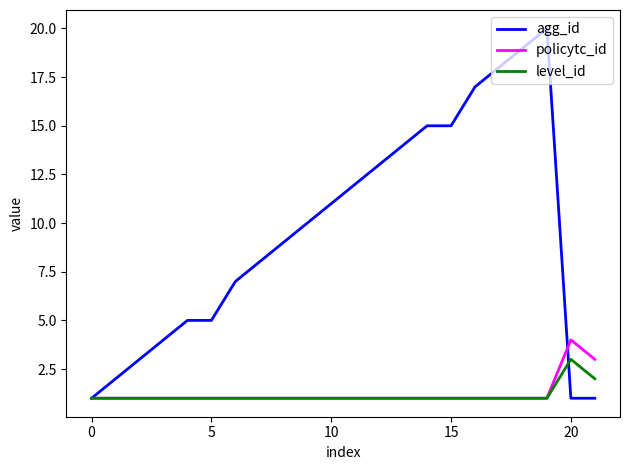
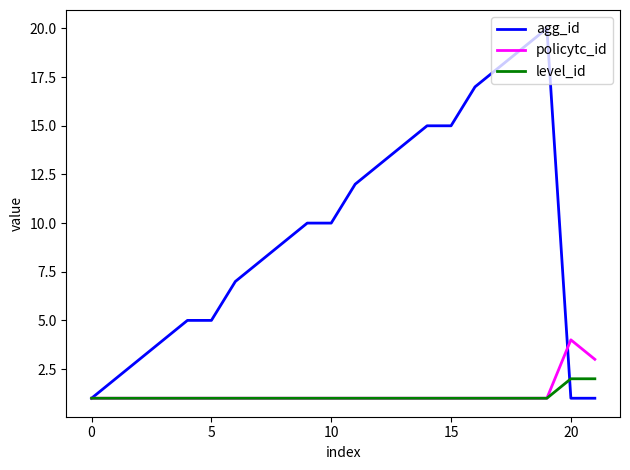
agg_id, 10: 11 -> 10
level_id, 20: 3 -> 2
